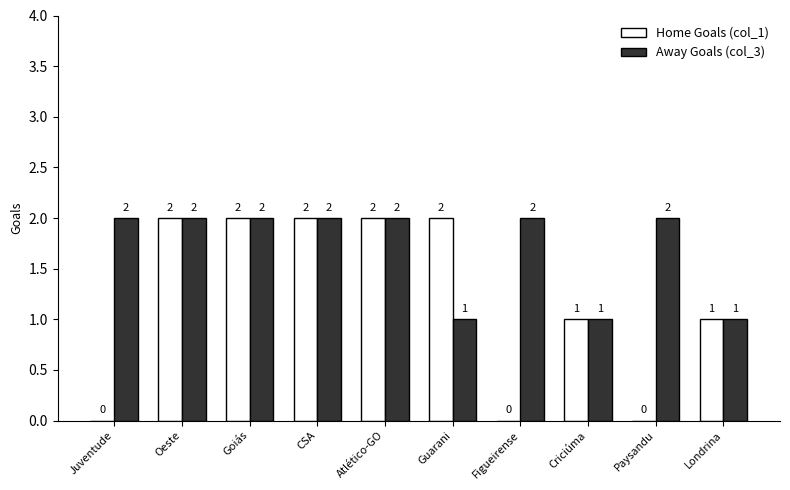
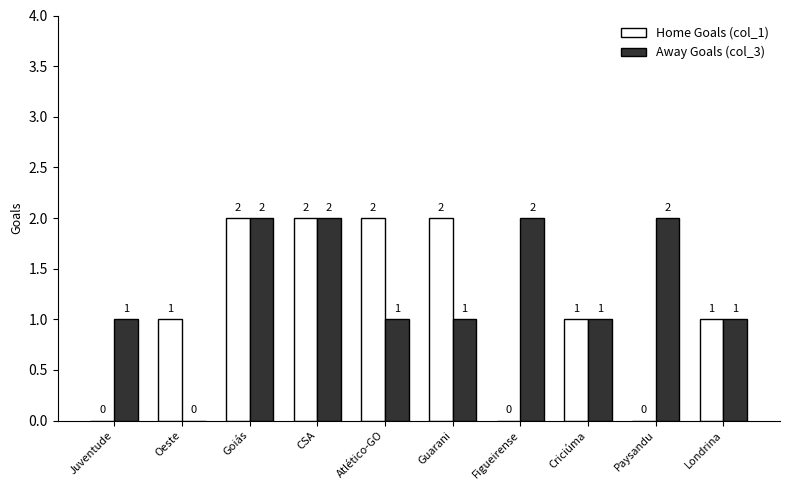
Away Goals (col_3), Juventude: 2 -> 1
Home Goals (col_1), Oeste: 2 -> 1
Away Goals (col_3), Oeste: 2 -> 0
Away Goals (col_3), Atlético-GO: 2 -> 1
